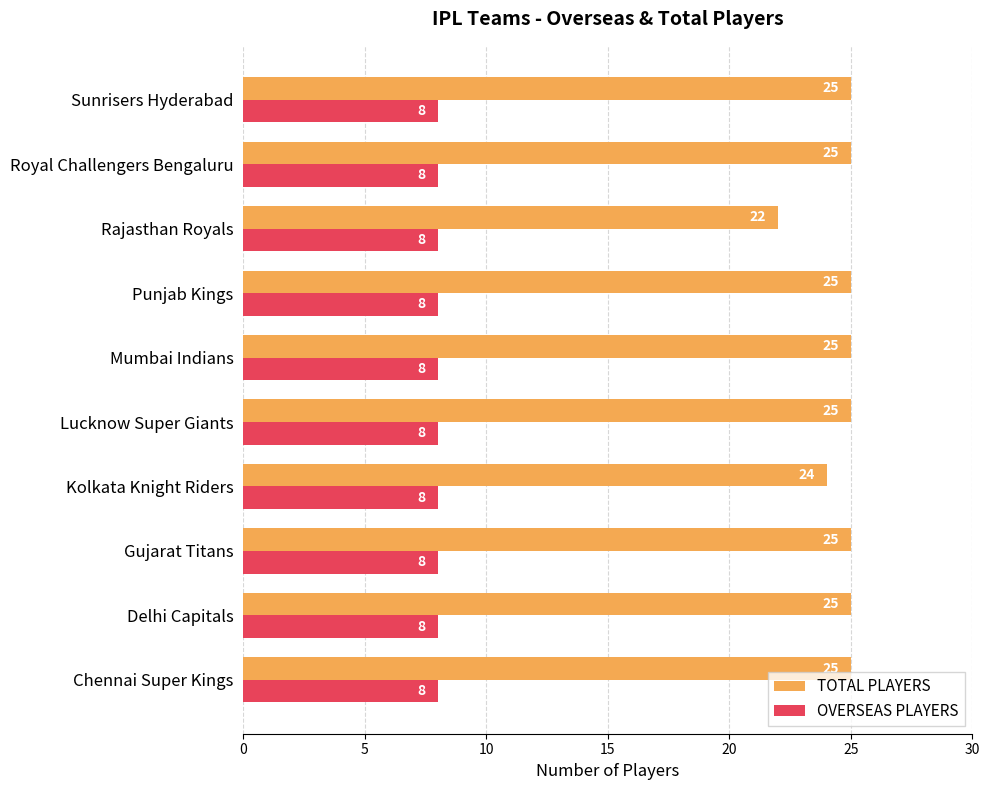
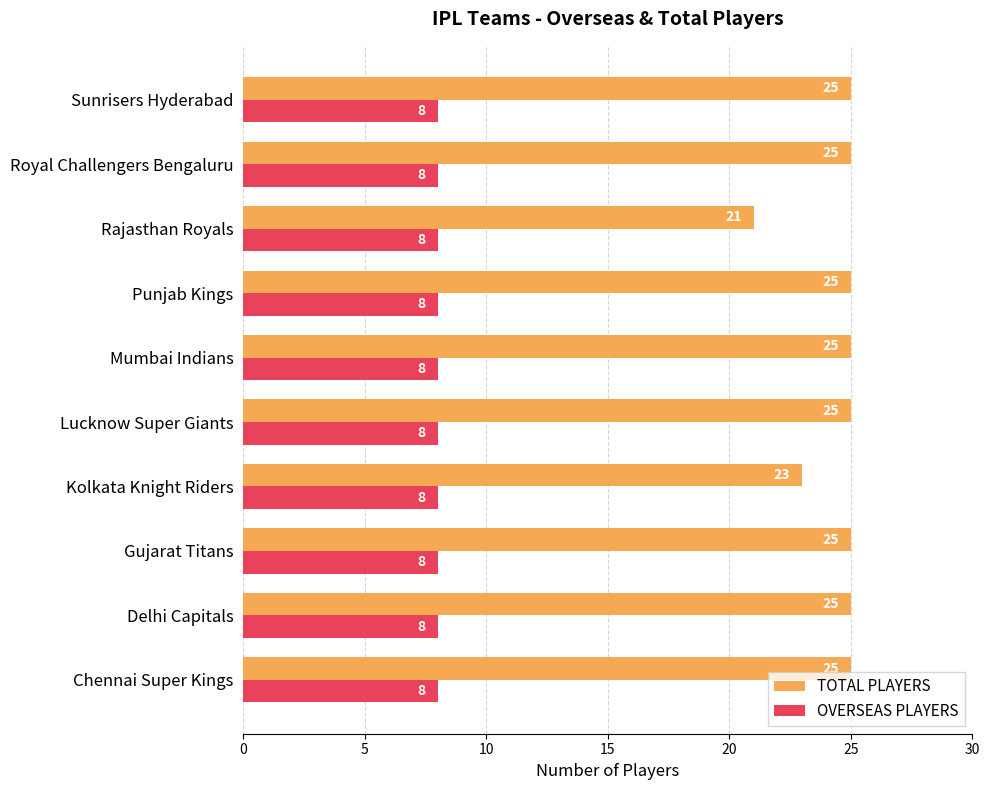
TOTAL PLAYERS, Rajasthan Royals: 22 -> 21
TOTAL PLAYERS, Kolkata Knight Riders: 24 -> 23
